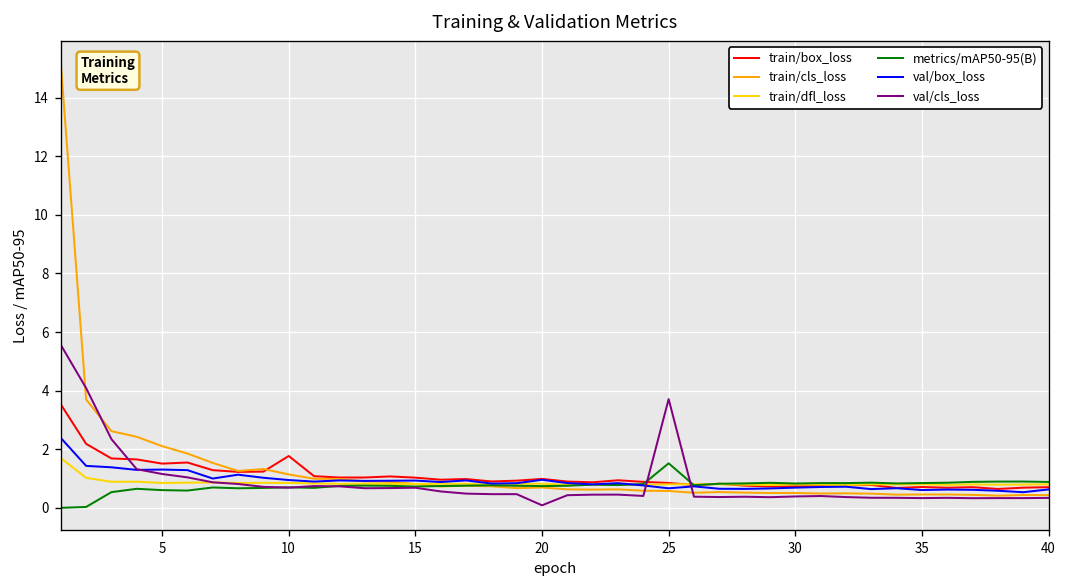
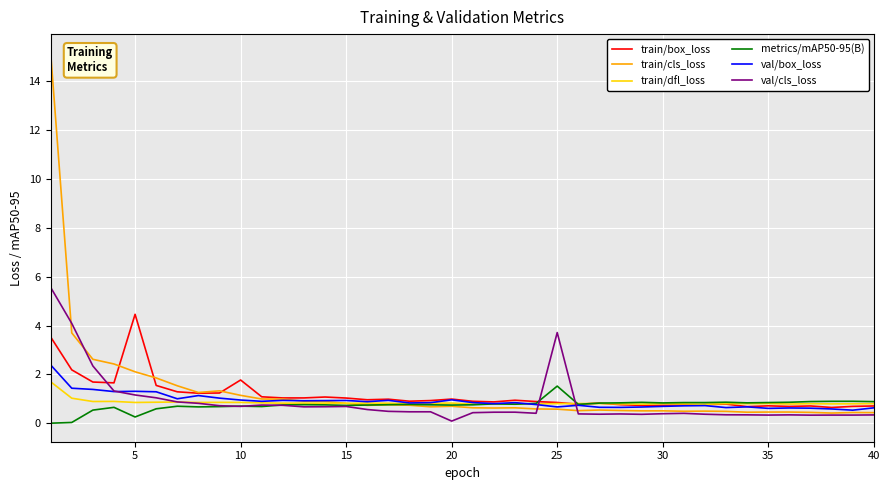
train/box_loss, 5: 1.5 -> 4.5
metrics/mAP50-95(B), 5: 0.6 -> 0.3
